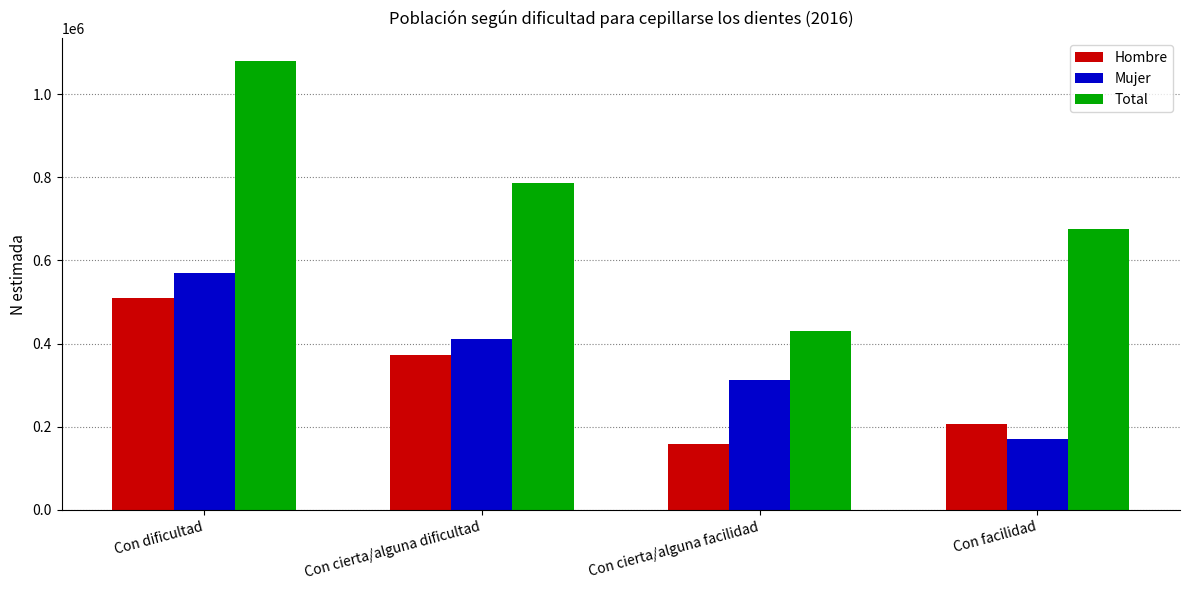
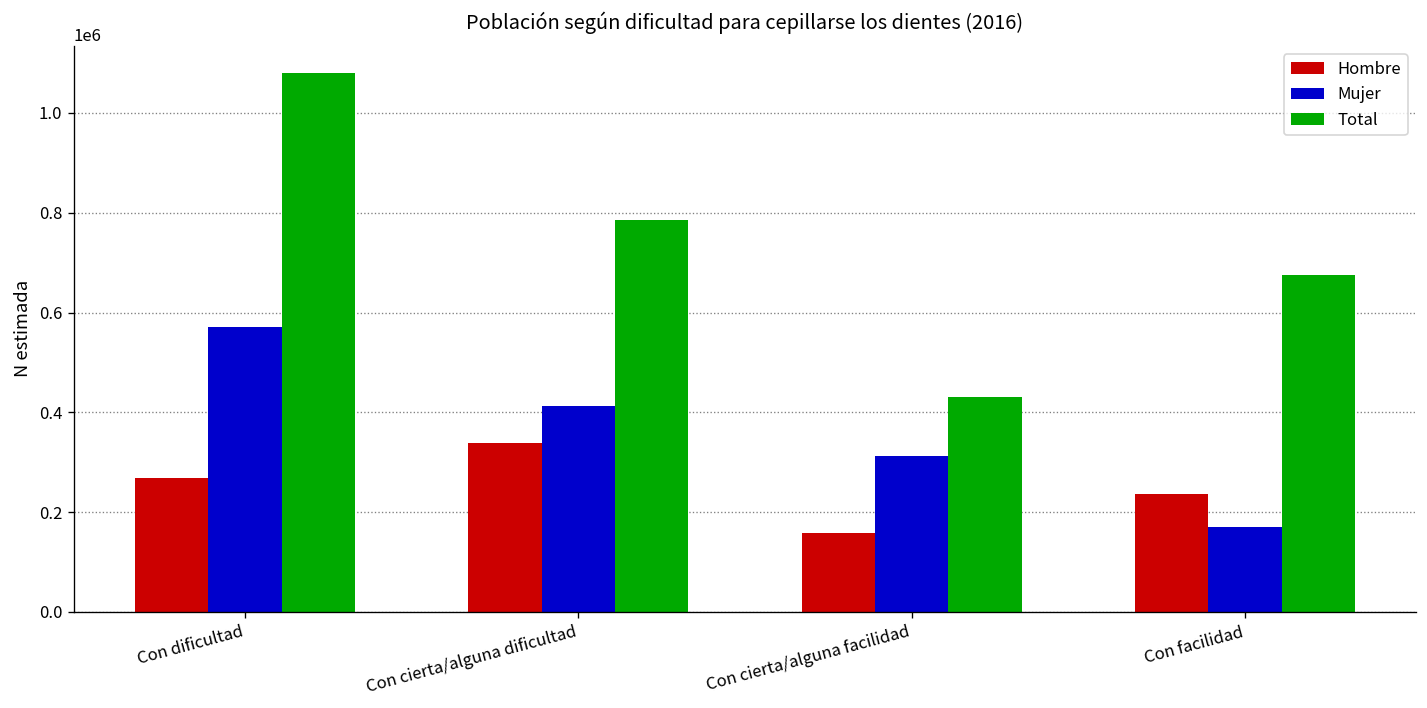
Hombre, Con dificultad: 510000 -> 270000
Hombre, Con cierta/alguna dificultad: 370000 -> 340000
Hombre, Con facilidad: 210000 -> 240000
